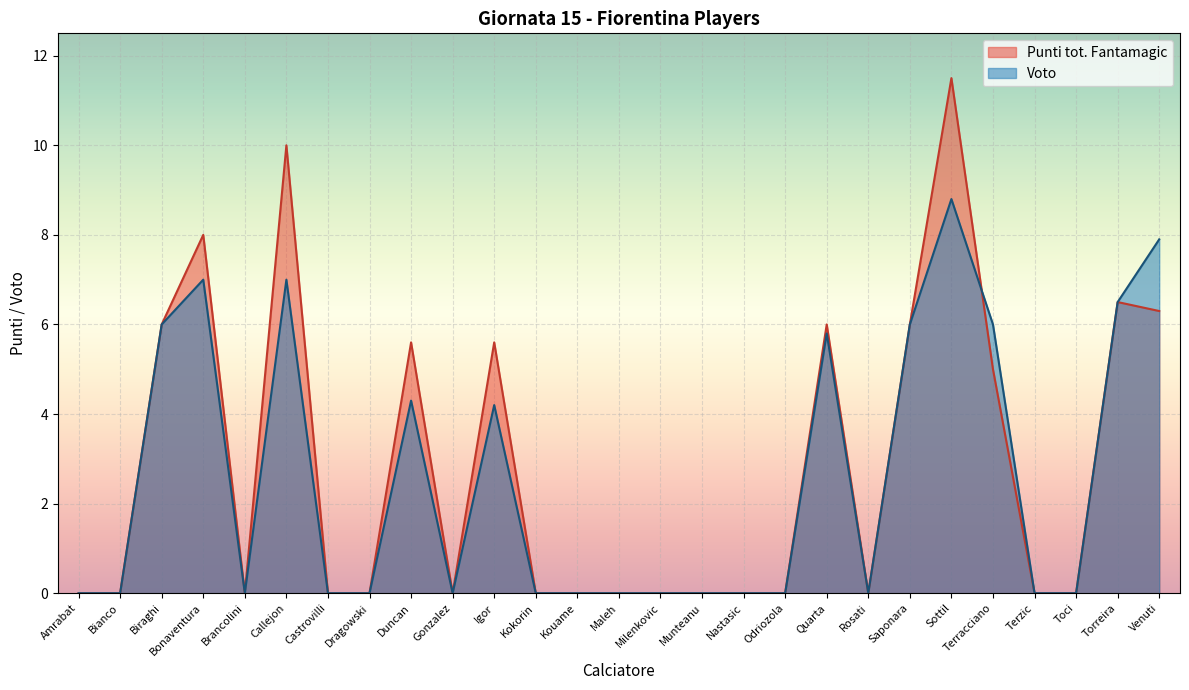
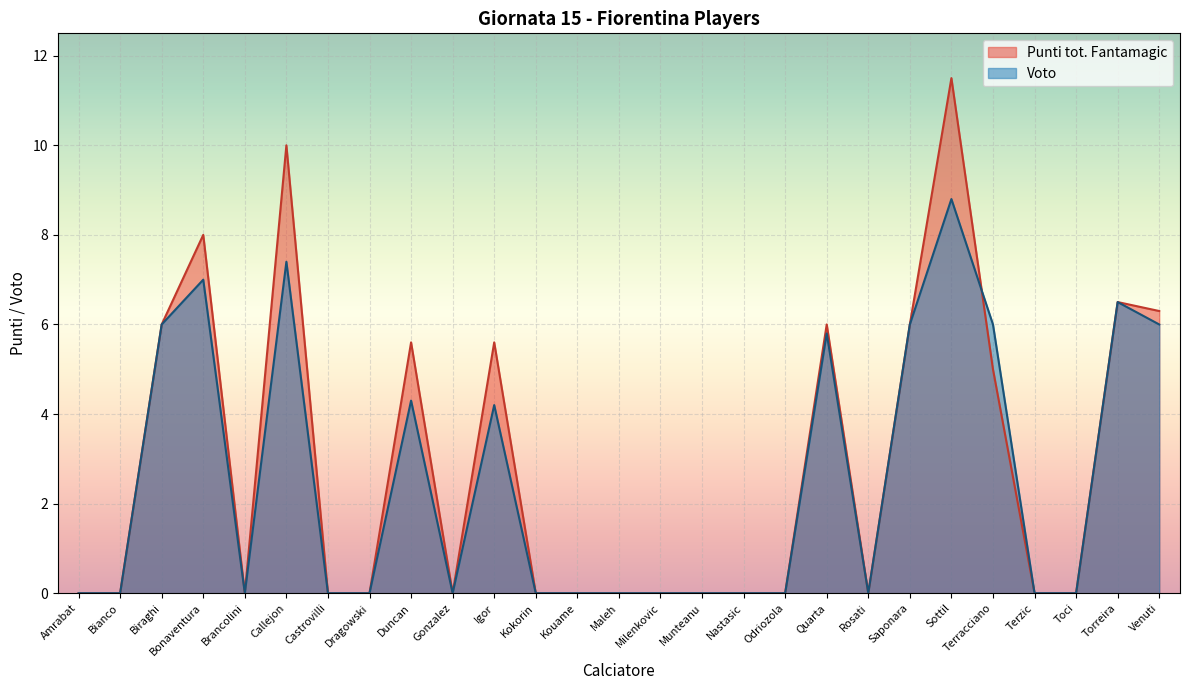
Voto, Callejon: 7.0 -> 7.4
Voto, Venuti: 7.9 -> 6.0
